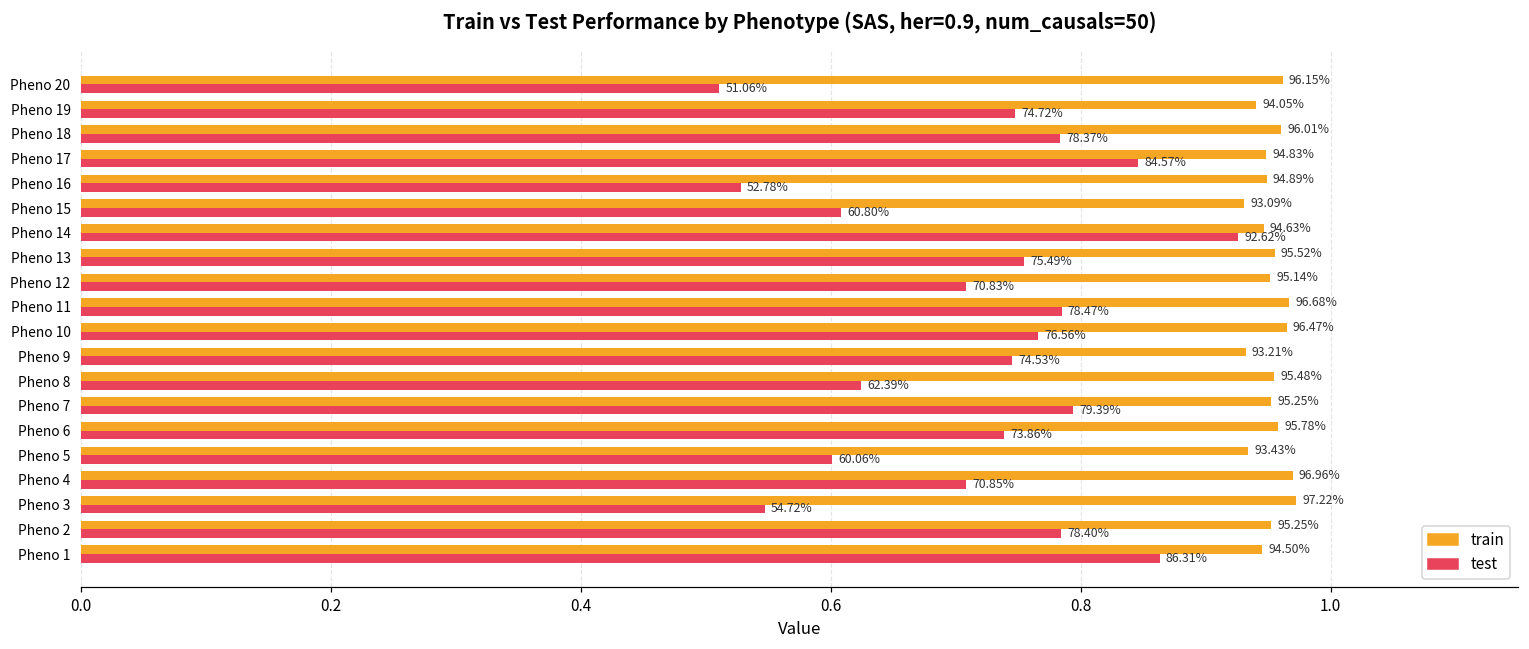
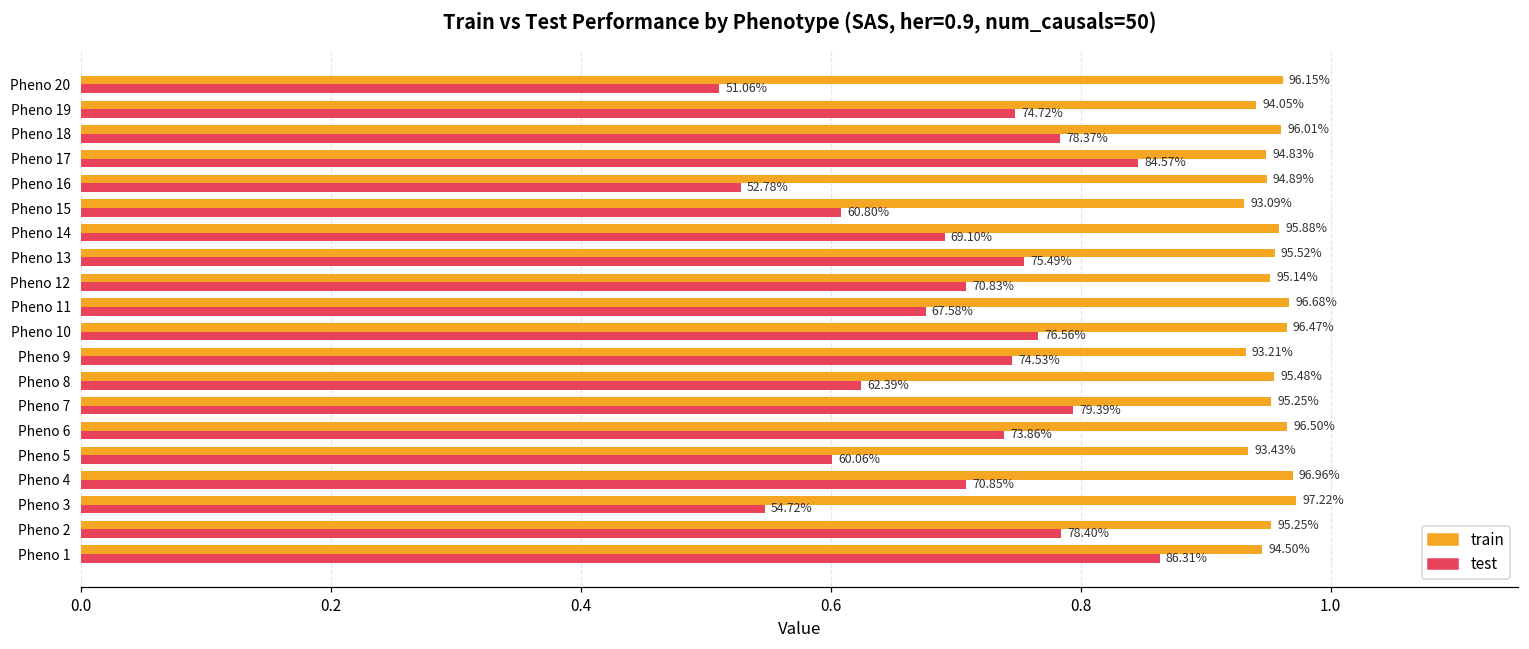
train, Pheno 14: 94.63% -> 95.88%
test, Pheno 14: 92.62% -> 69.10%
test, Pheno 11: 78.47% -> 67.58%
train, Pheno 6: 95.78% -> 96.50%
